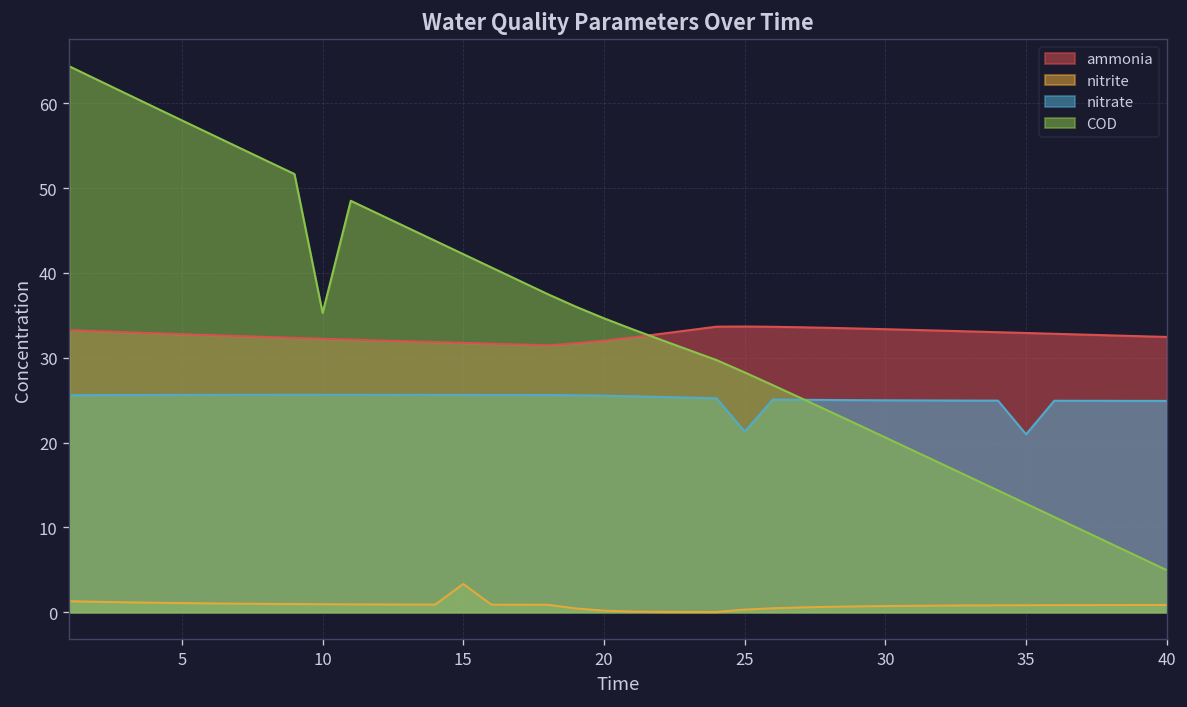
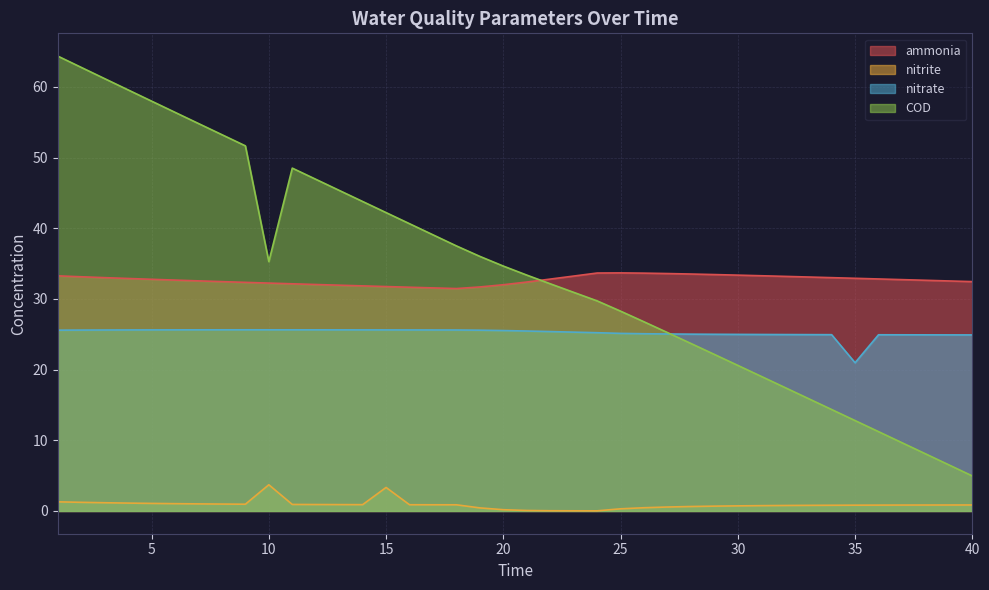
nitrite, 10: 1 -> 4
nitrate, 25: 21 -> 25
